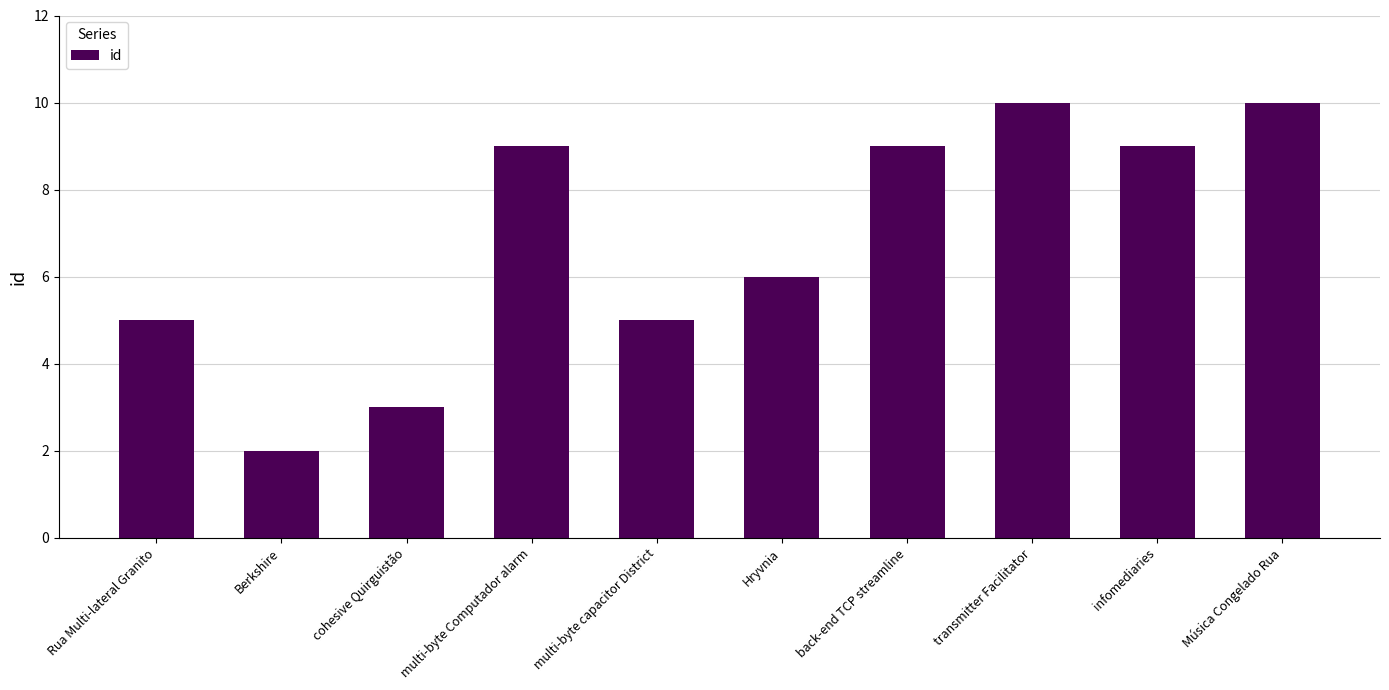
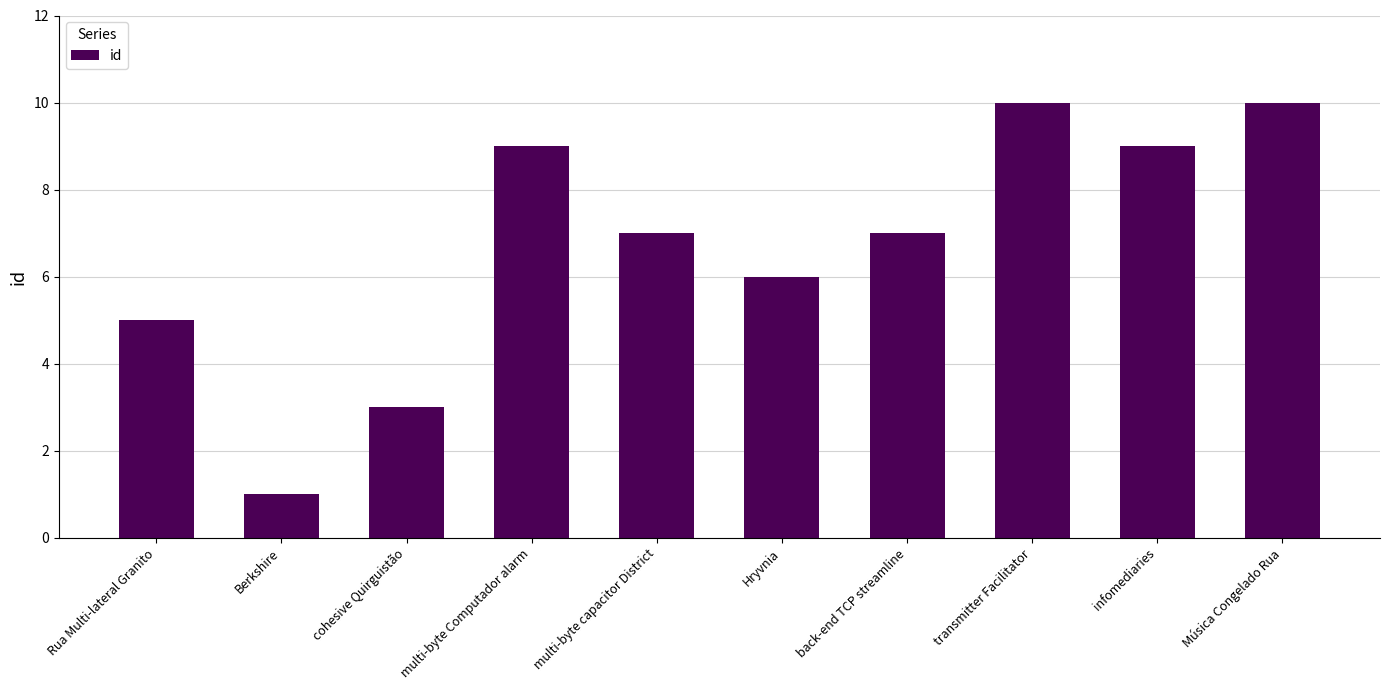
Berkshire: 2 -> 1
multi-byte capacitor District: 5 -> 7
back-end TCP streamline: 9 -> 7
